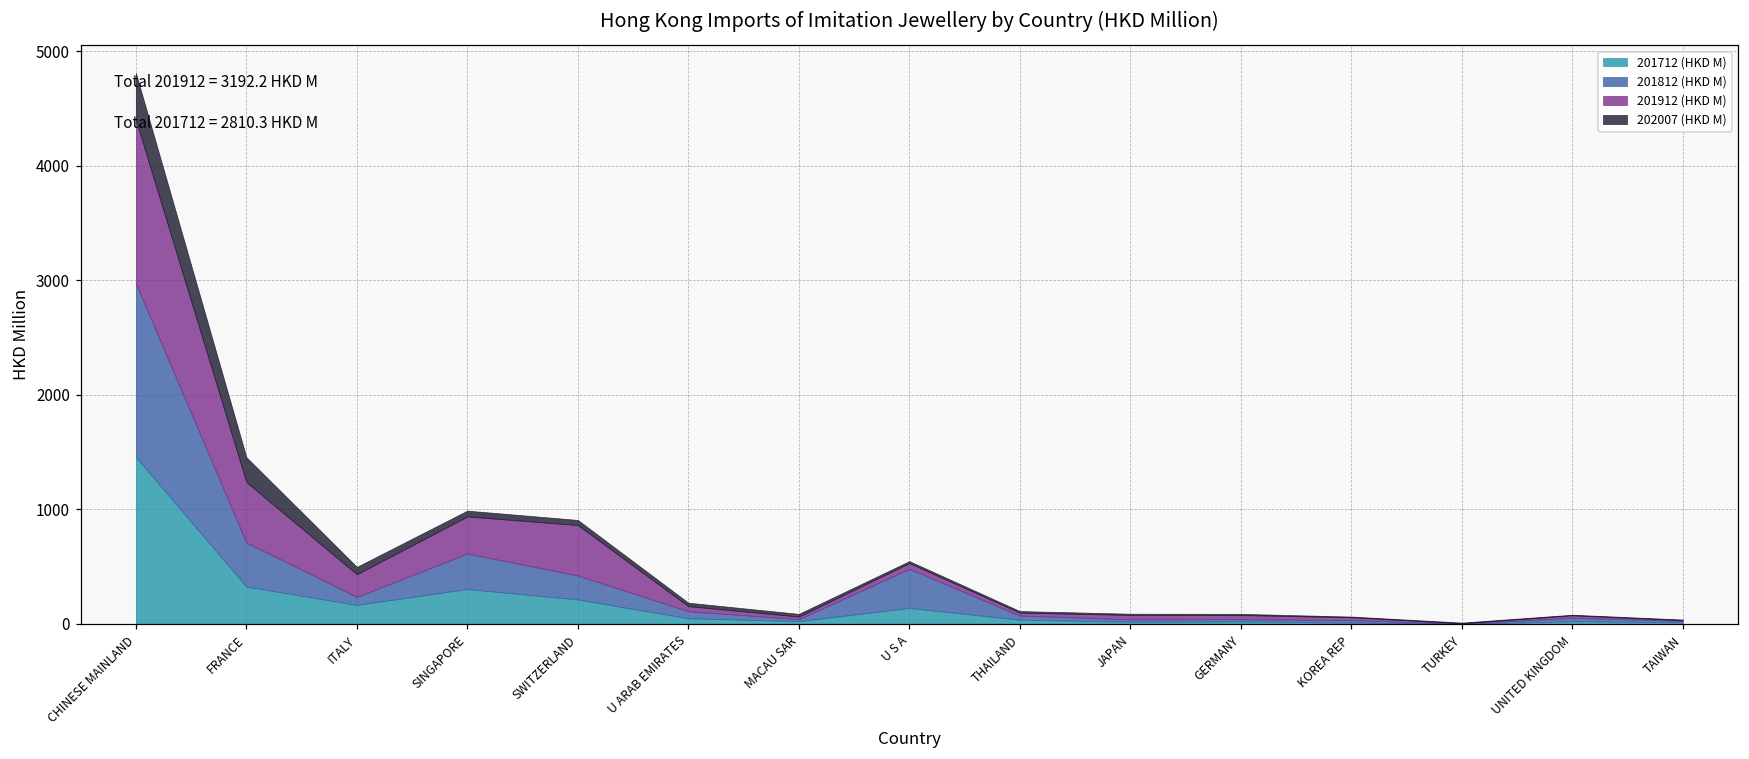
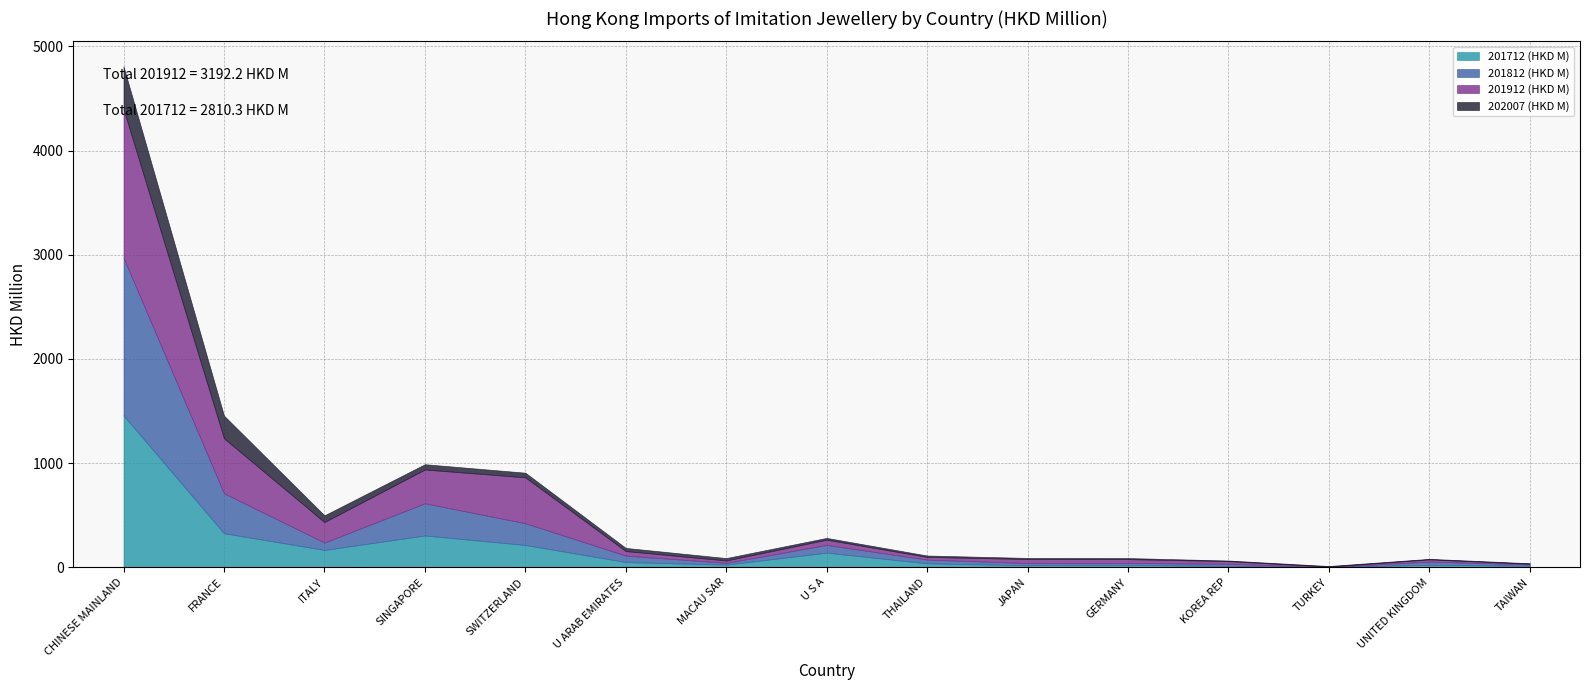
201812 (HKD M), U S A: 340 -> 70
